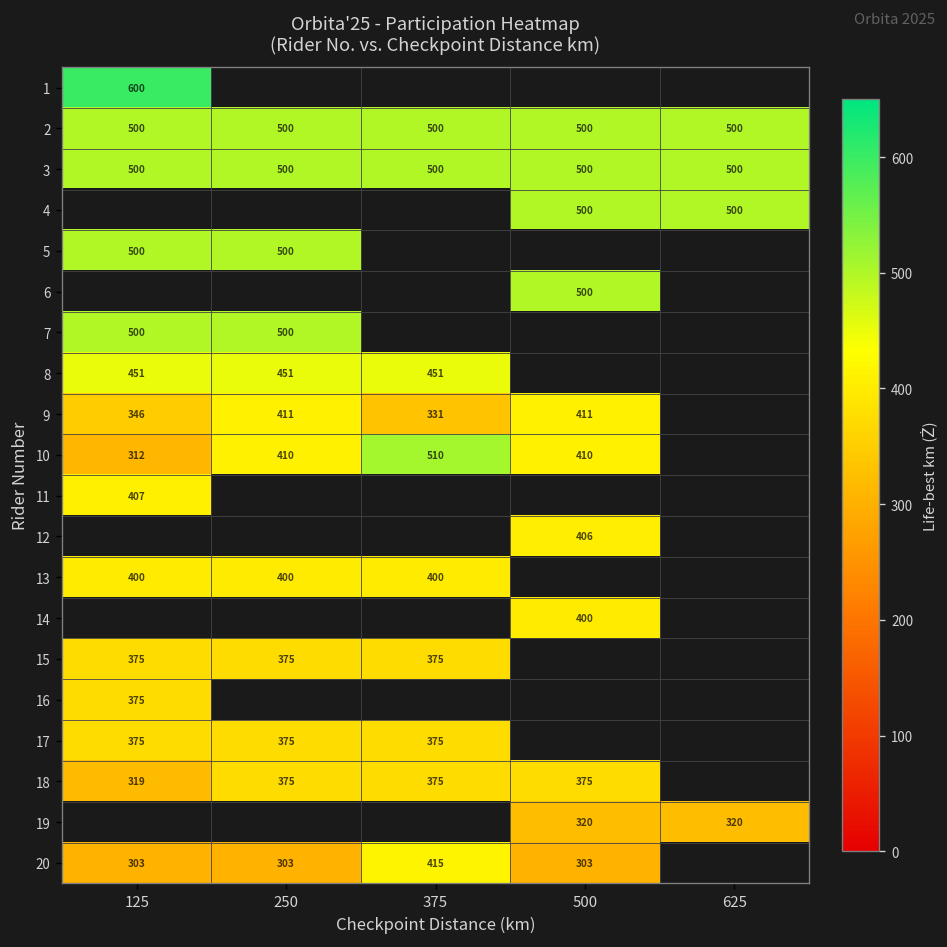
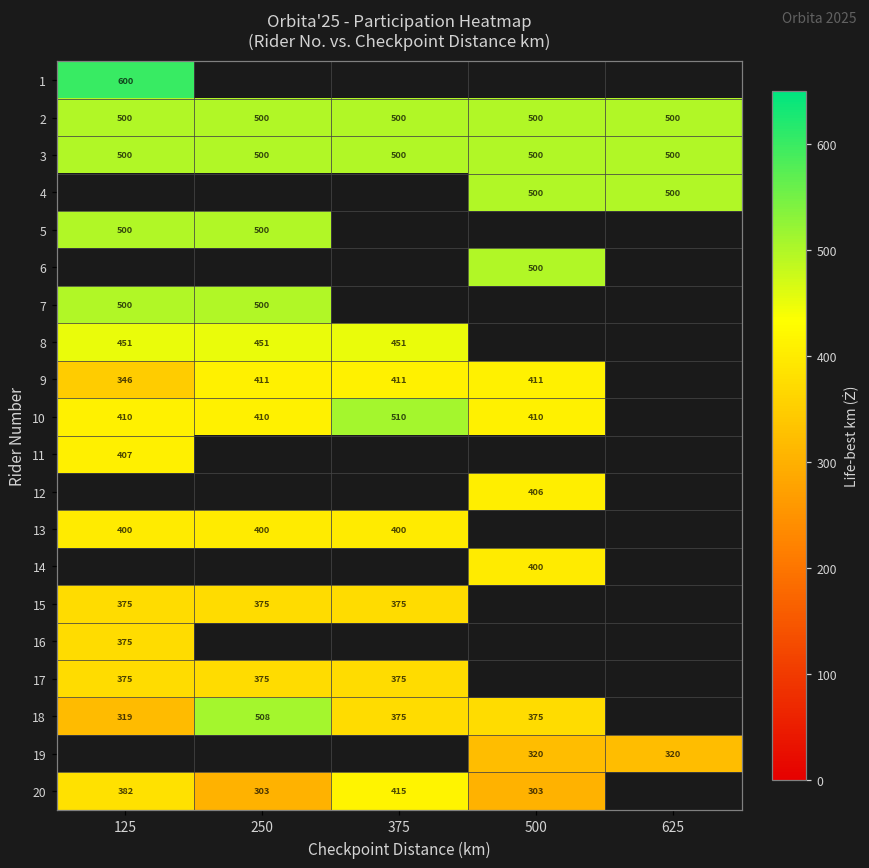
9, 375: 331 -> 411
10, 125: 312 -> 410
18, 250: 375 -> 508
20, 125: 303 -> 382
